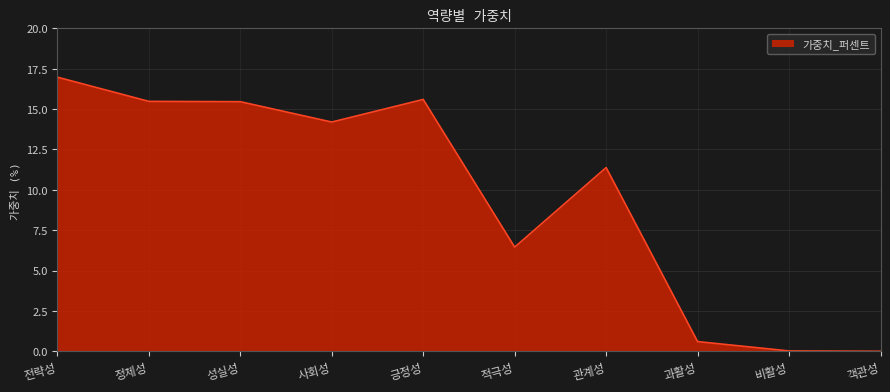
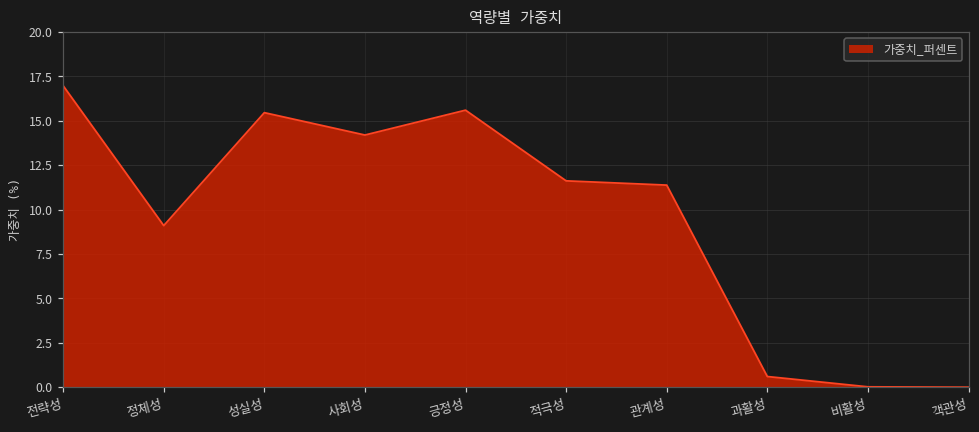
정체성: 15.5 -> 9.1
적극성: 6.5 -> 11.6
